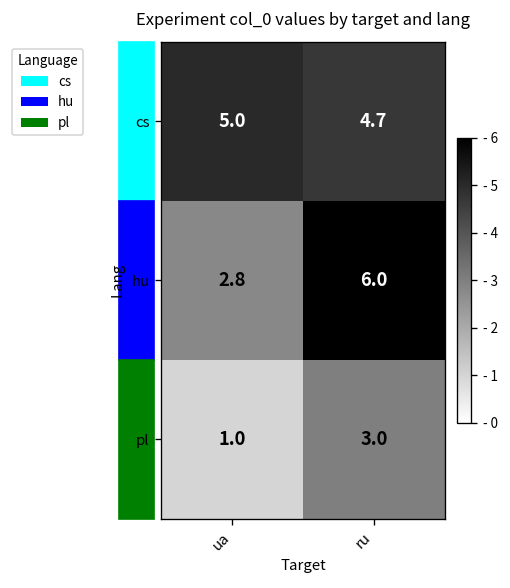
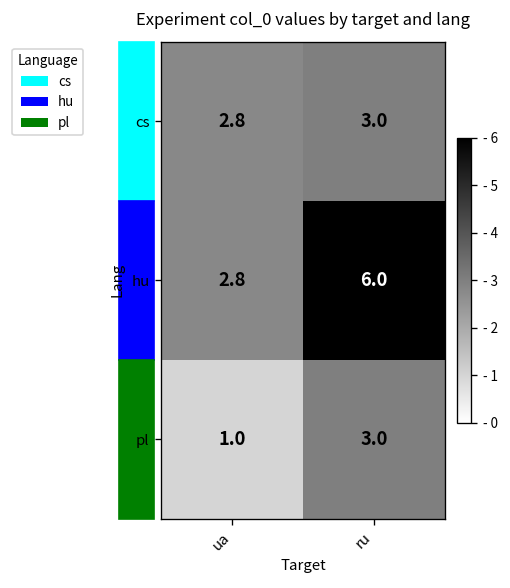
cs, ua: 5.0 -> 2.8
cs, ru: 4.7 -> 3.0
